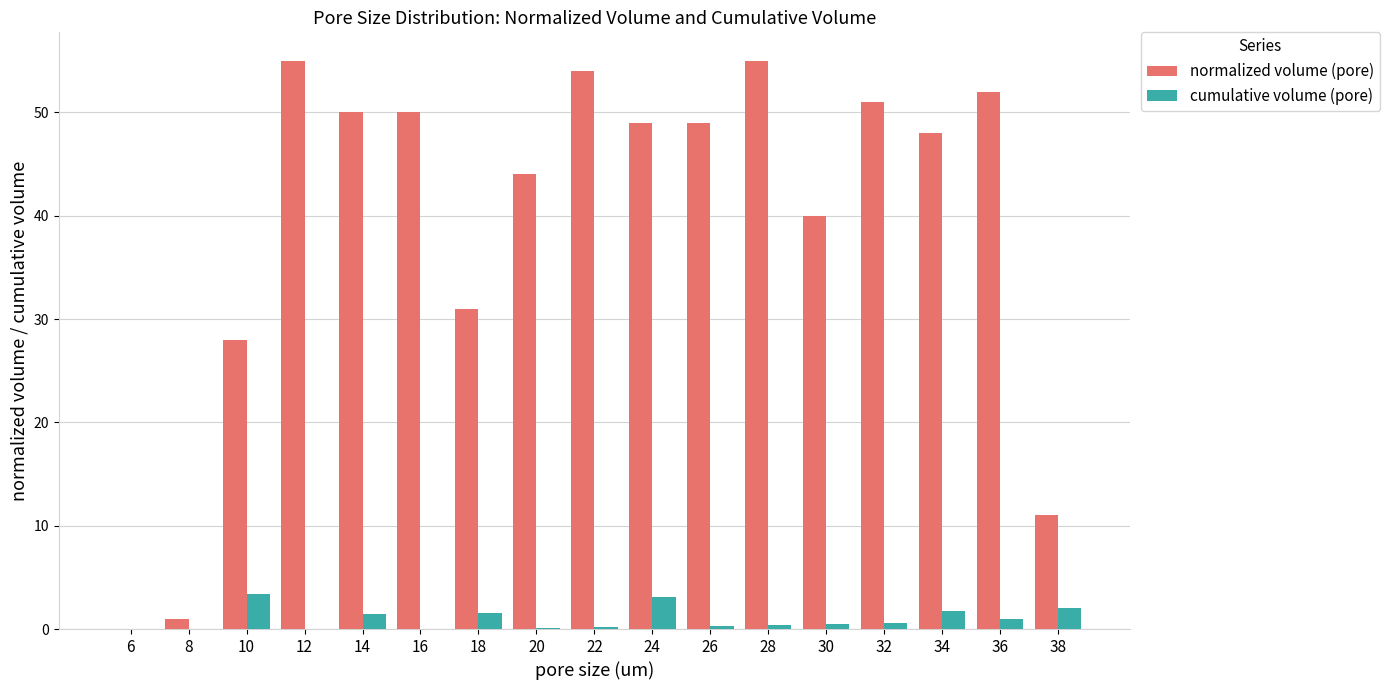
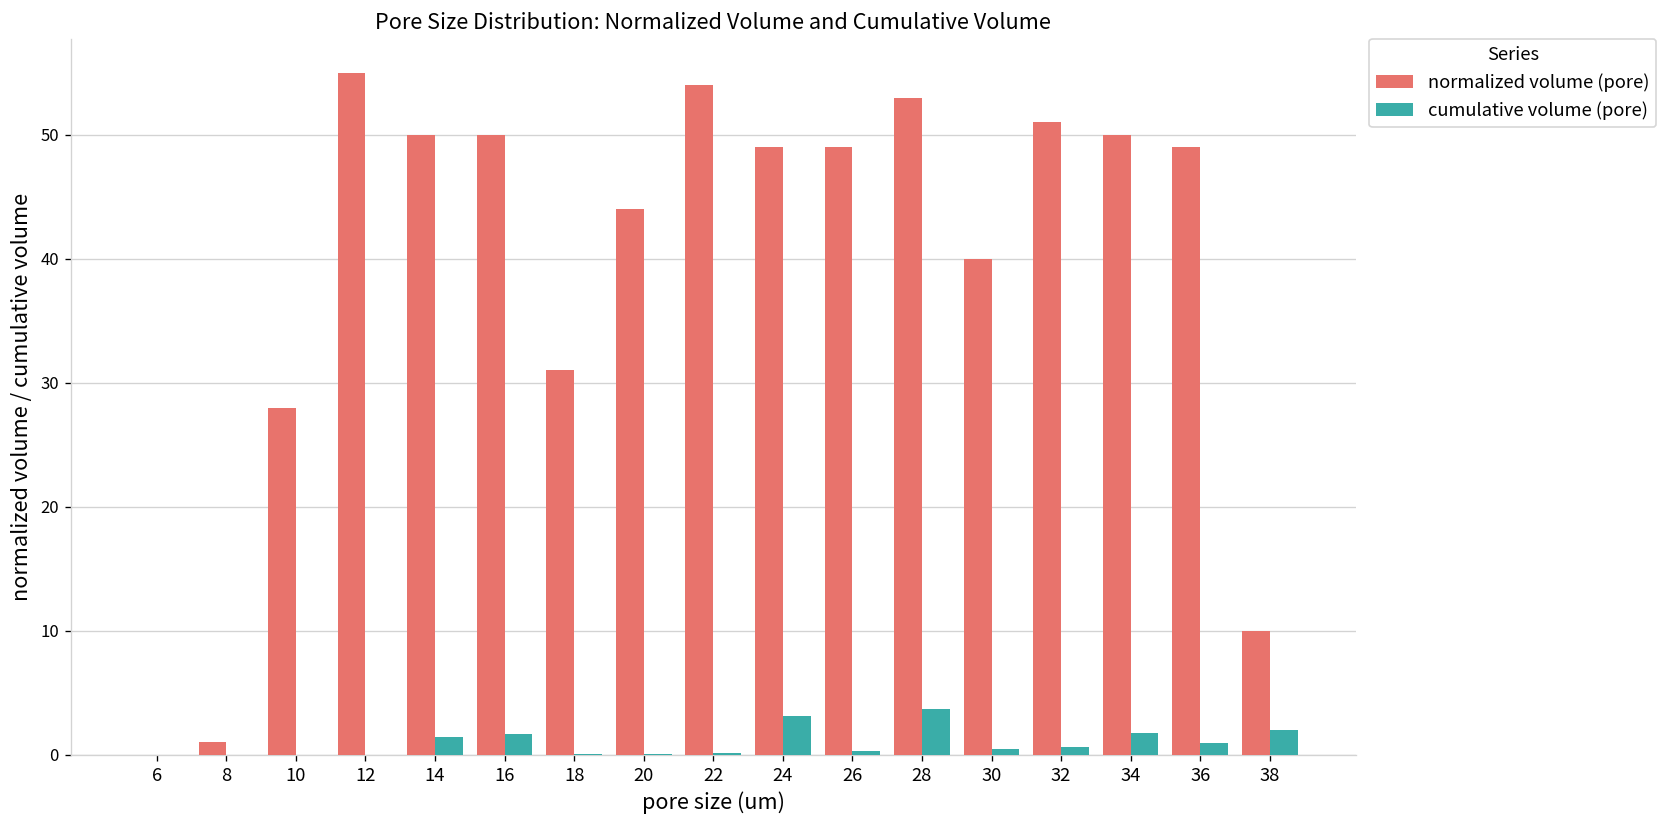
cumulative volume (pore), 10: 3.4 -> 0.0
cumulative volume (pore), 16: 0.0 -> 1.7
cumulative volume (pore), 18: 1.6 -> 0.1
normalized volume (pore), 28: 55 -> 53
cumulative volume (pore), 28: 0.4 -> 3.7
normalized volume (pore), 34: 48 -> 50
normalized volume (pore), 36: 52 -> 49
normalized volume (pore), 38: 11 -> 10
